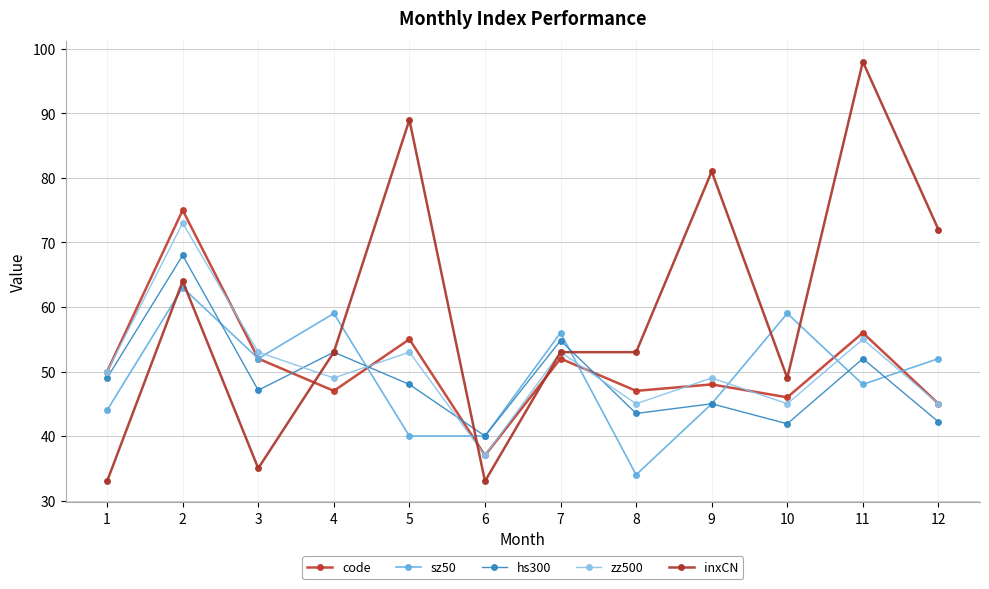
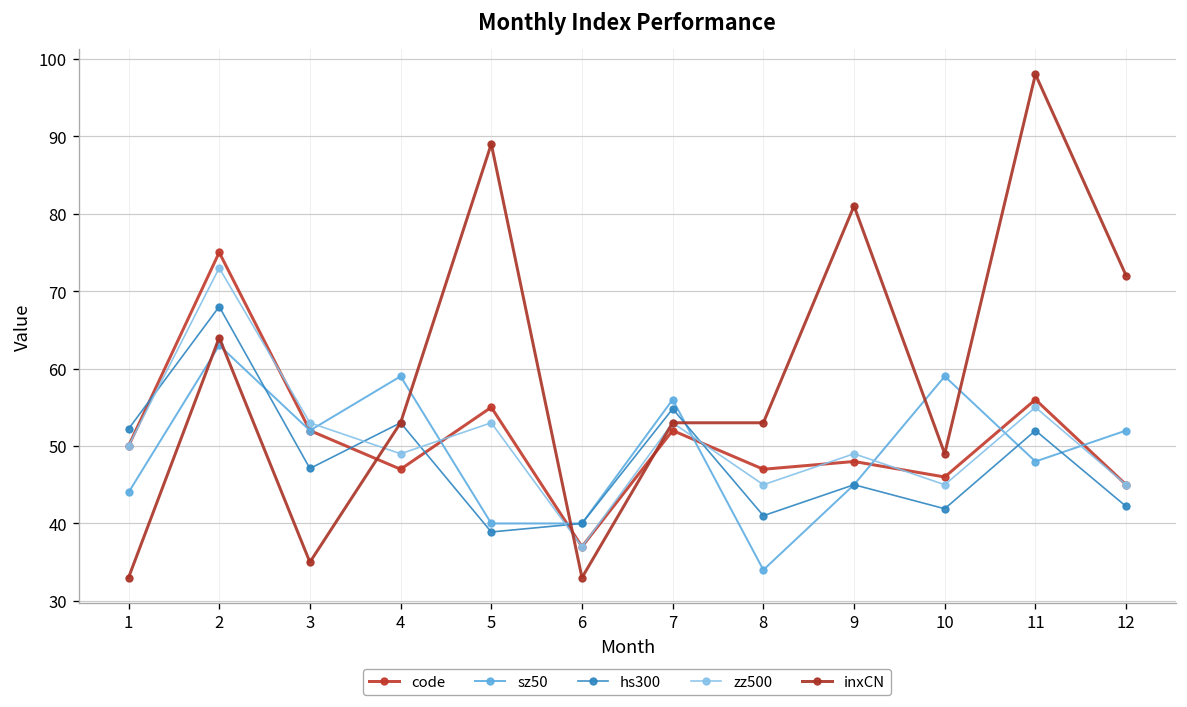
hs300, 1: 49 -> 52
hs300, 5: 48 -> 39
hs300, 8: 44 -> 41
